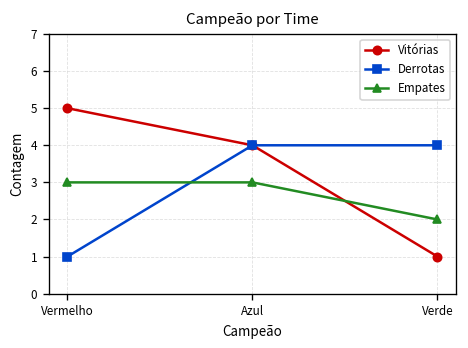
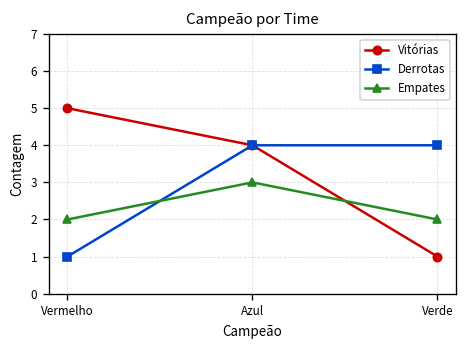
Empates, Vermelho: 3 -> 2
